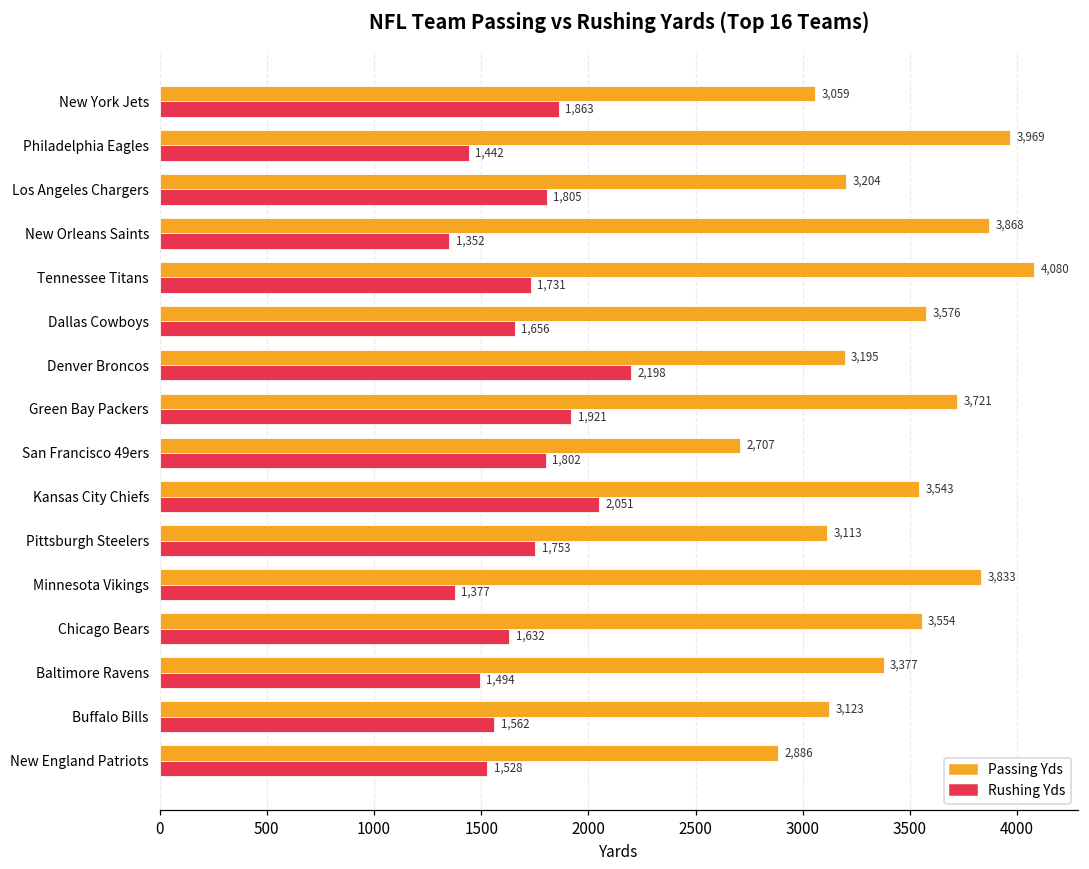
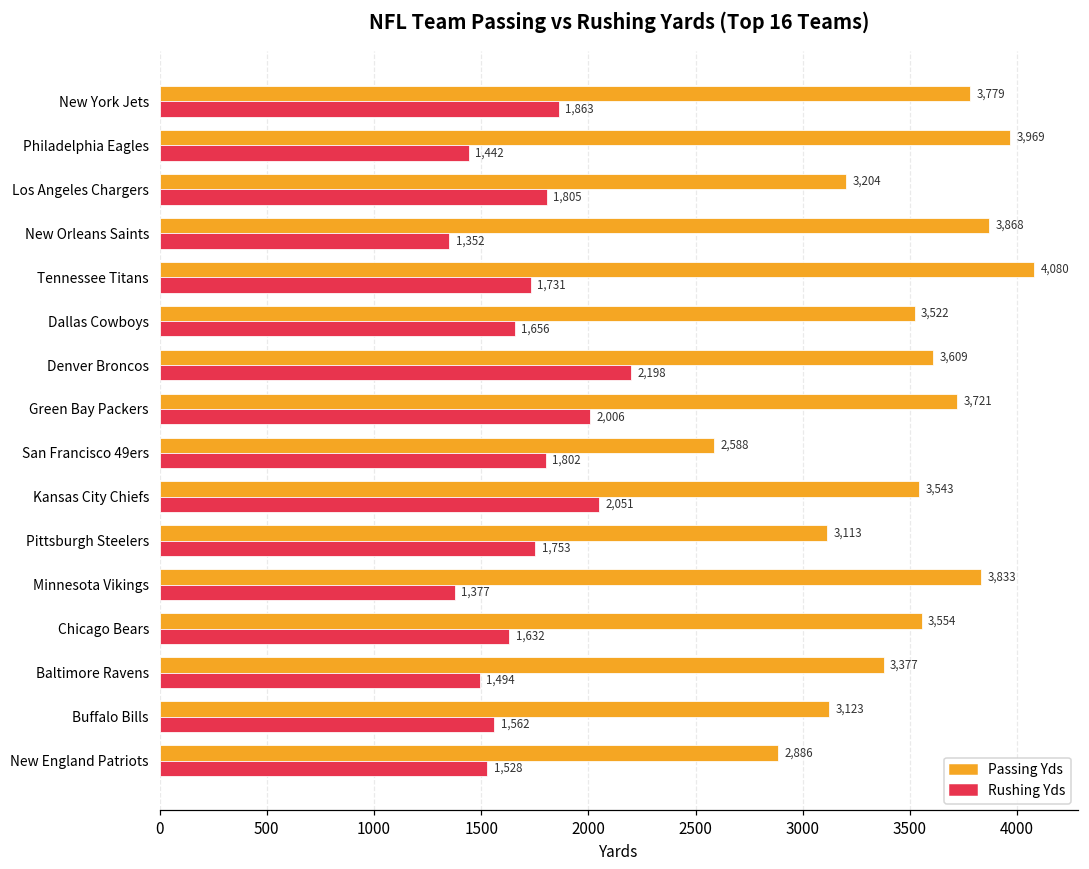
Passing Yds, New York Jets: 3,059 -> 3,779
Passing Yds, Dallas Cowboys: 3,576 -> 3,522
Passing Yds, Denver Broncos: 3,195 -> 3,609
Rushing Yds, Green Bay Packers: 1,921 -> 2,006
Passing Yds, San Francisco 49ers: 2,707 -> 2,588
